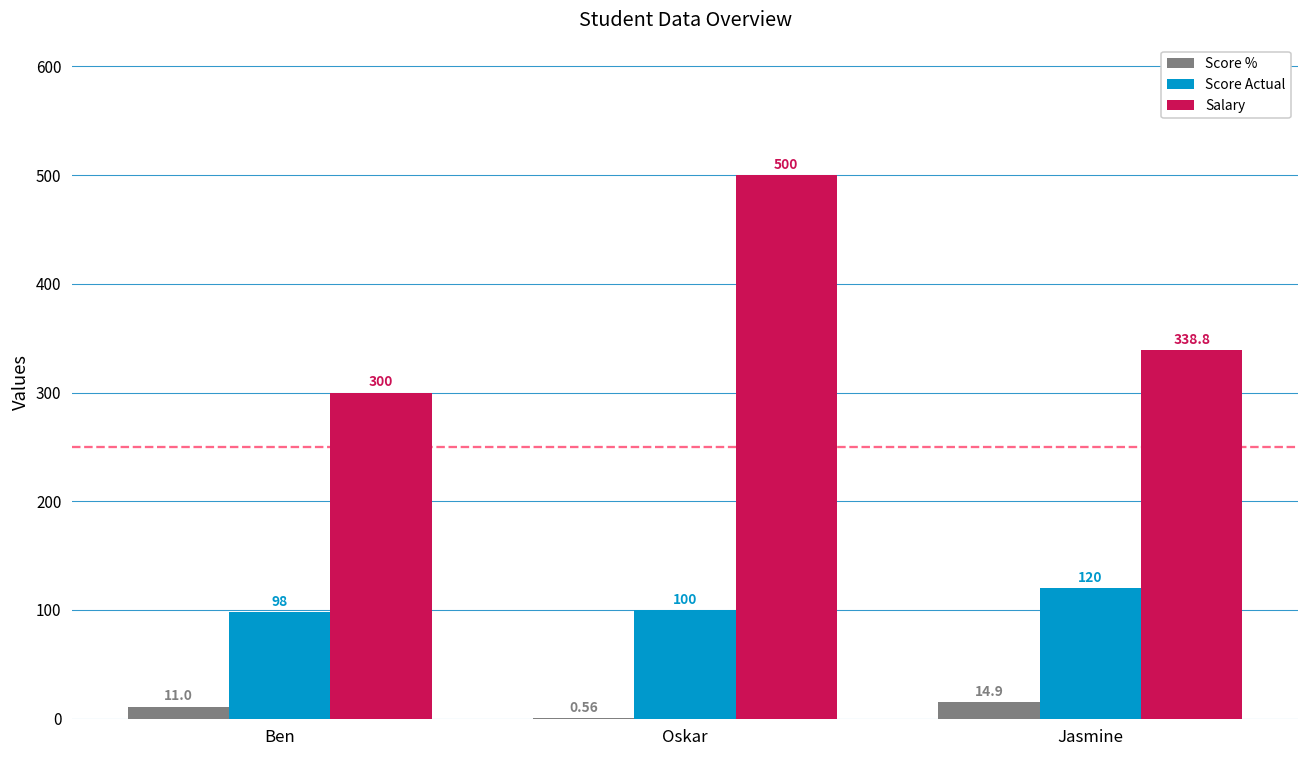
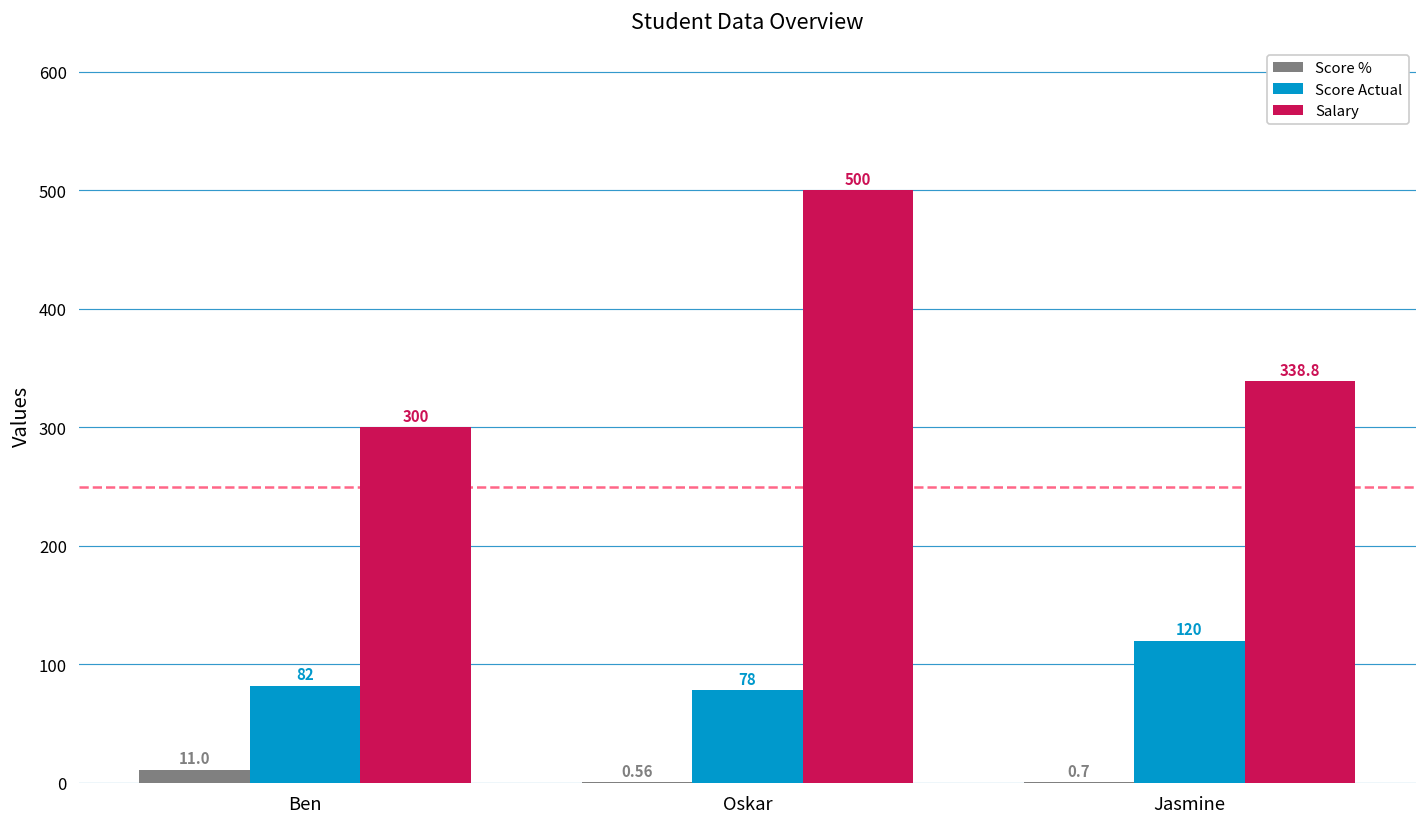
Score Actual, Ben: 98 -> 82
Score Actual, Oskar: 100 -> 78
Score %, Jasmine: 14.9 -> 0.7
